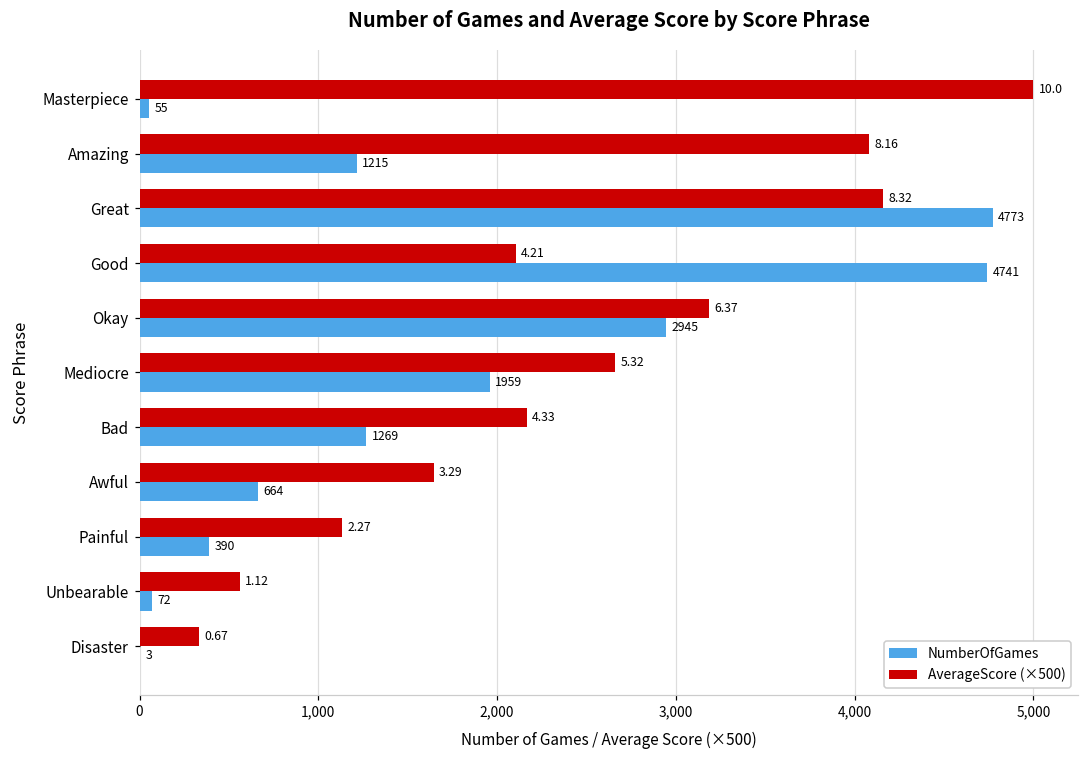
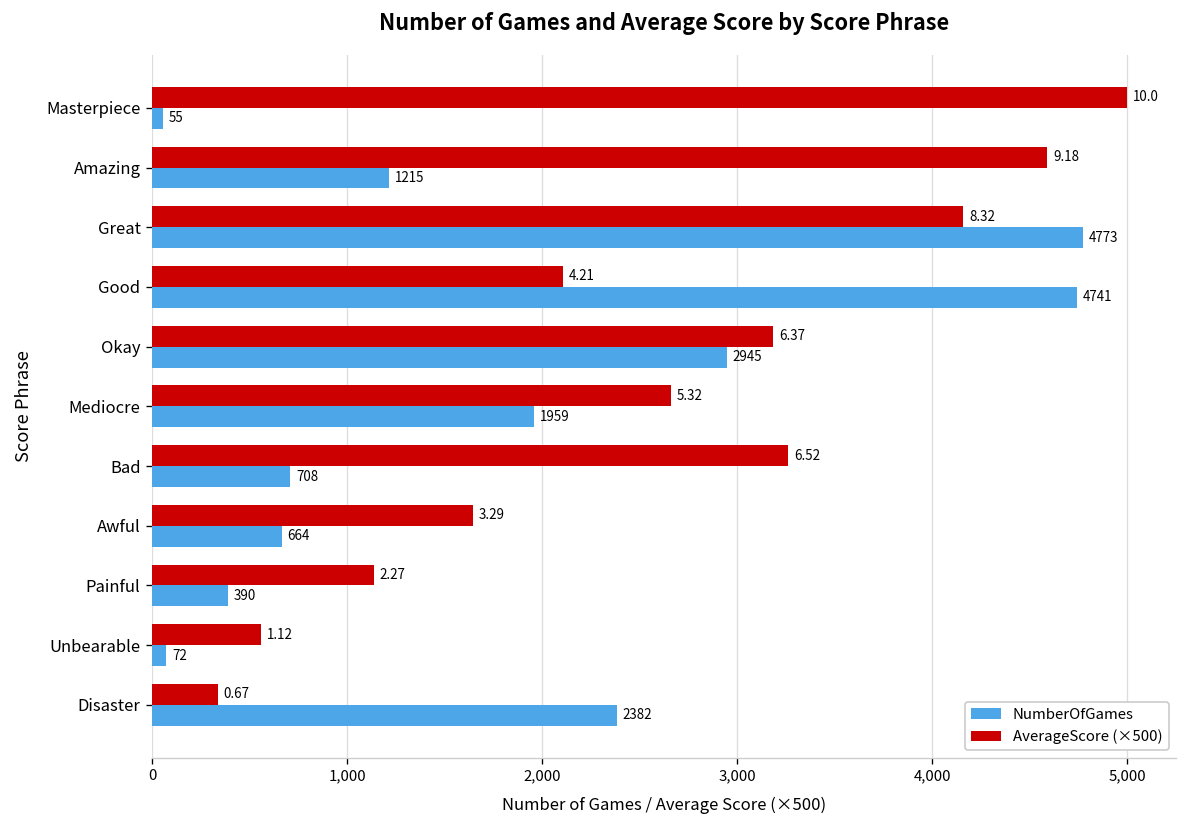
AverageScore (×500), Amazing: 8.16 -> 9.18
AverageScore (×500), Bad: 4.33 -> 6.52
NumberOfGames, Bad: 1269 -> 708
NumberOfGames, Disaster: 3 -> 2382
